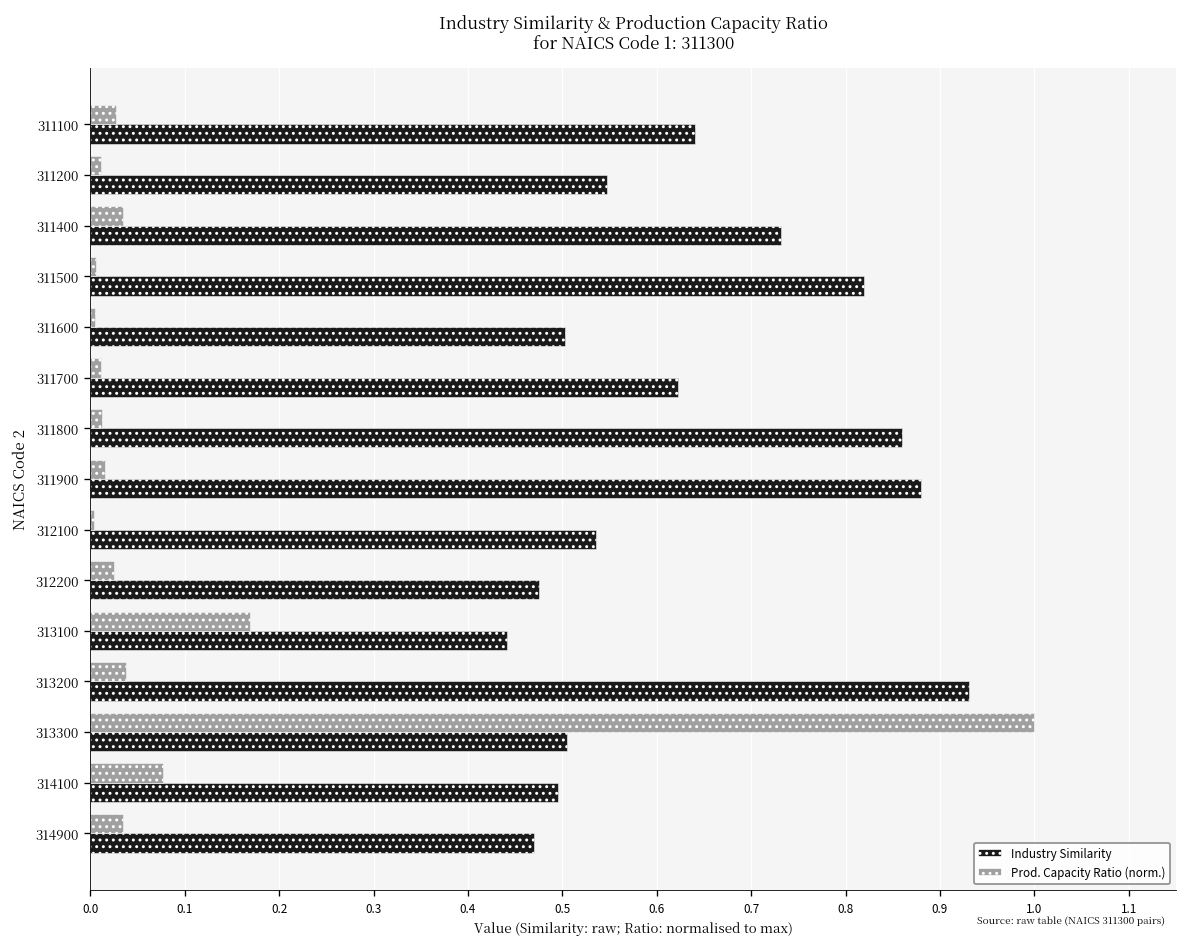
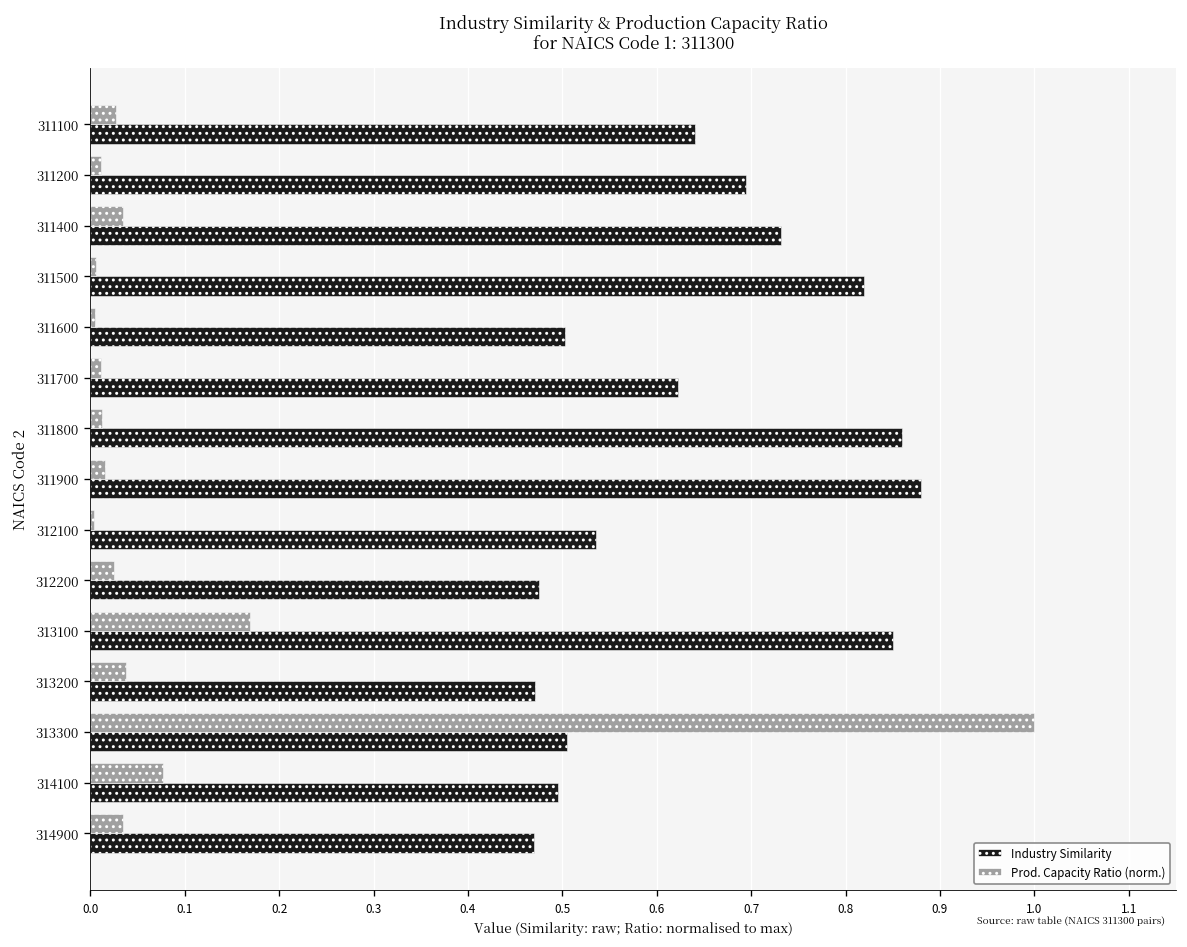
Industry Similarity, 311200: 0.55 -> 0.69
Industry Similarity, 313100: 0.44 -> 0.85
Industry Similarity, 313200: 0.93 -> 0.47
